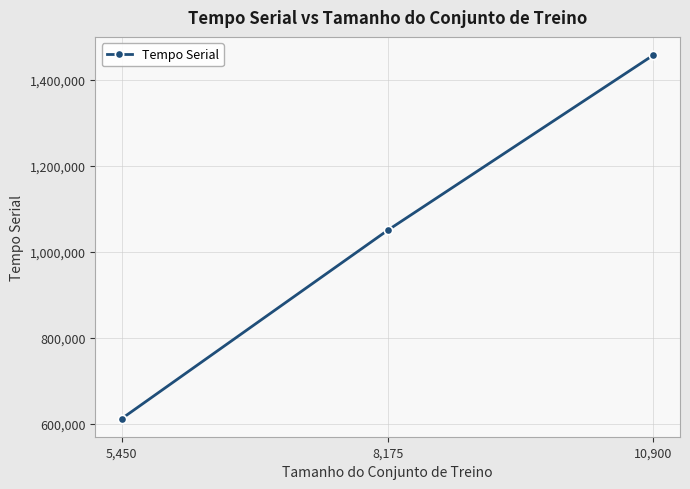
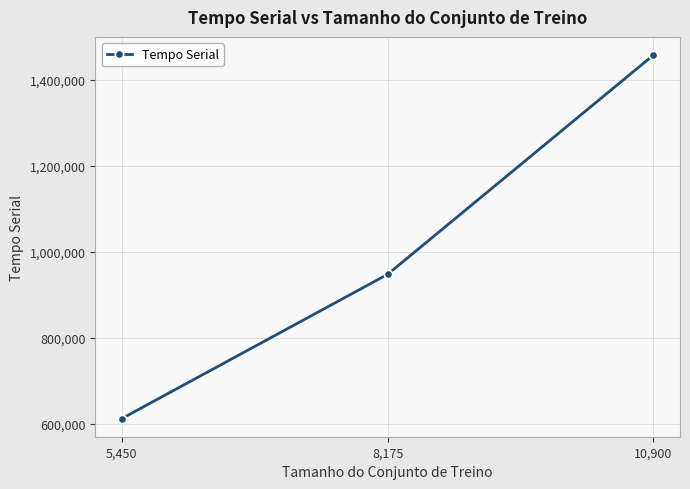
8,175: 1,050,000 -> 950,000
